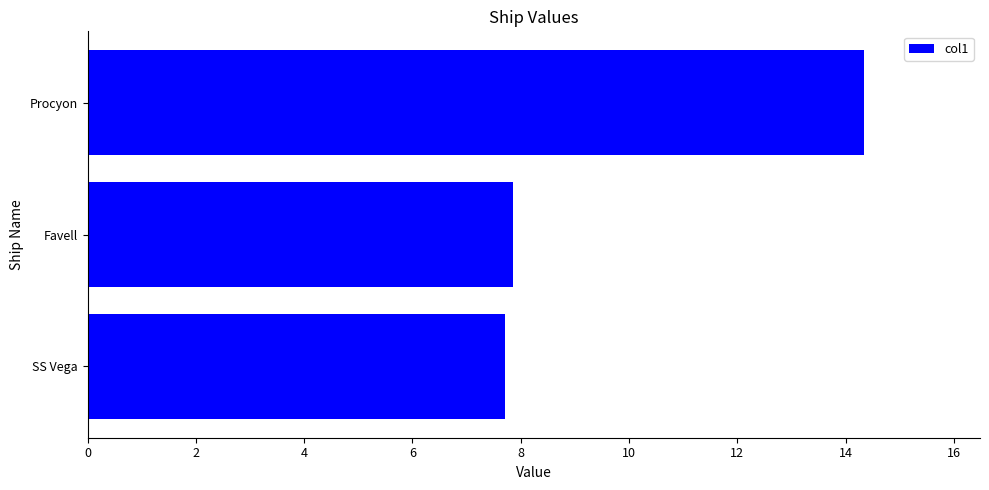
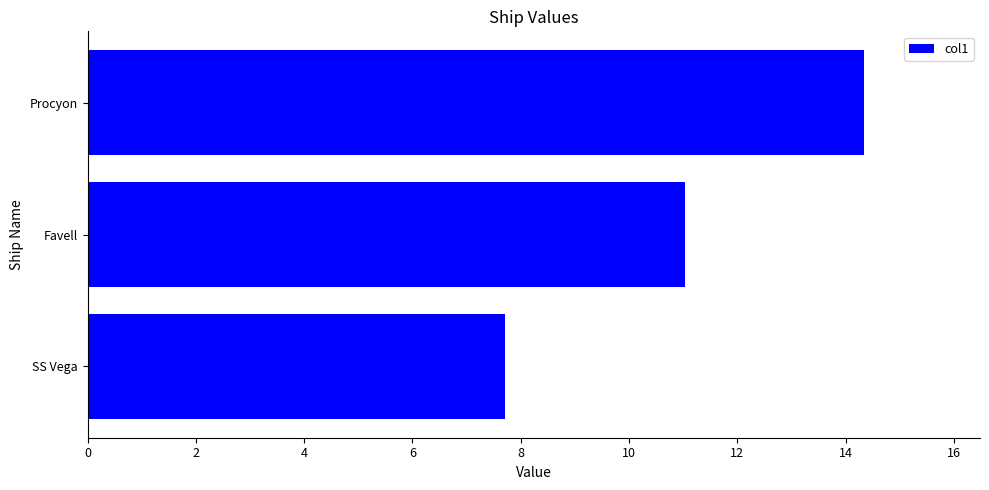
Favell: 7.9 -> 11.0
